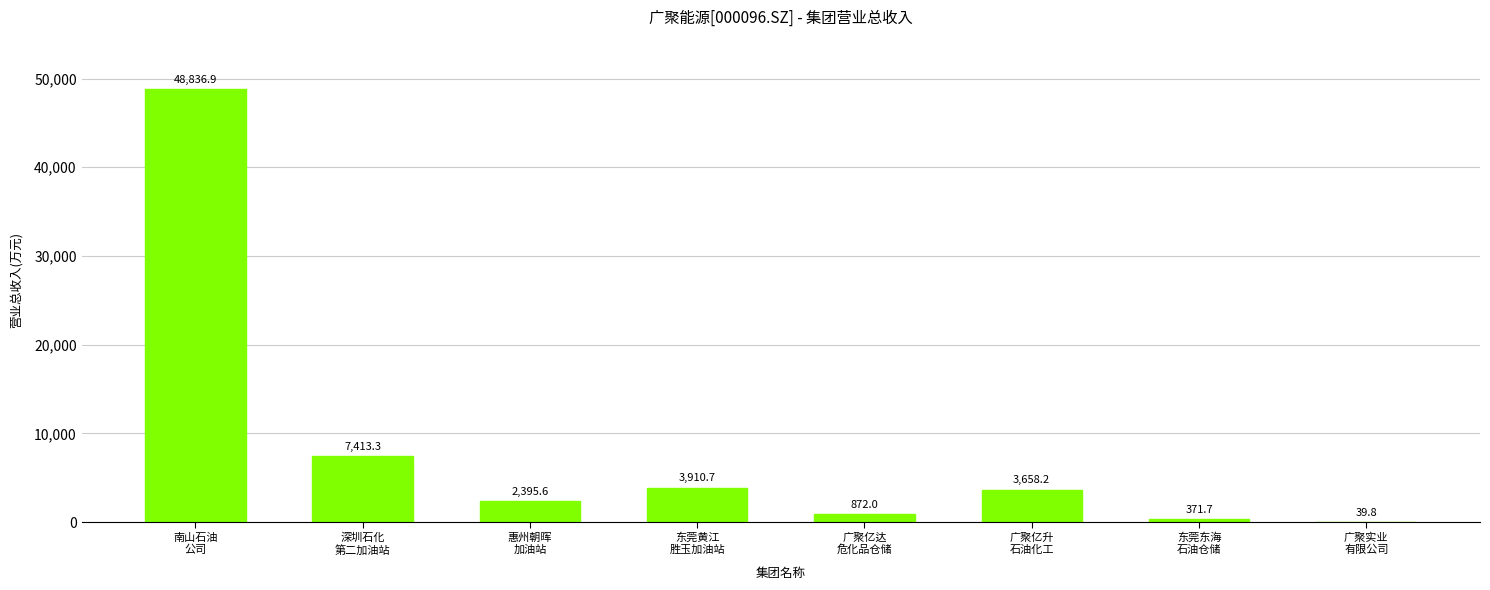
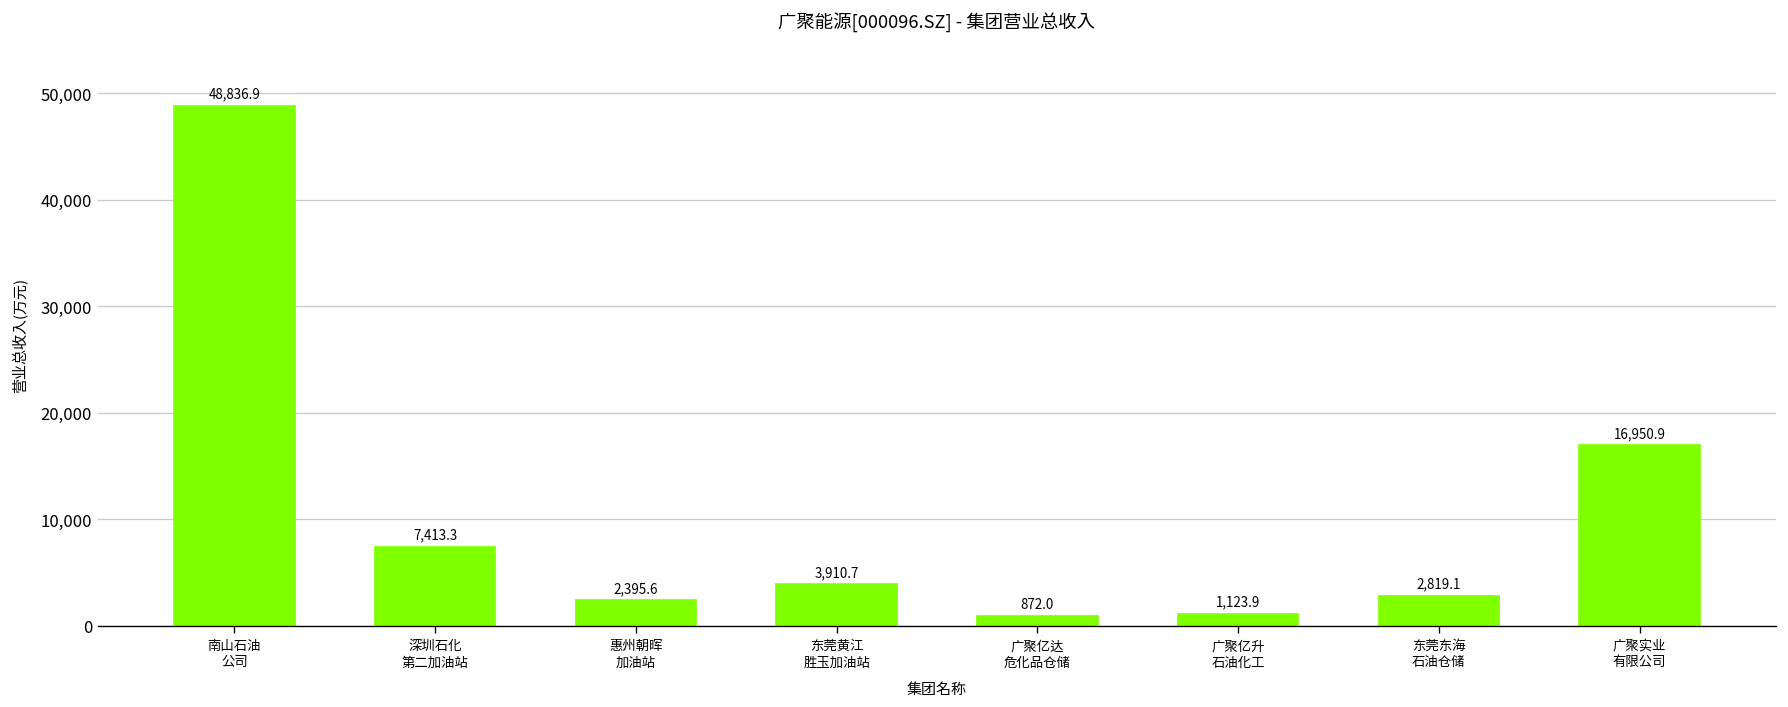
广聚亿升 石油化工: 3,658.2 -> 1,123.9
东莞东海 石油仓储: 371.7 -> 2,819.1
广聚实业 有限公司: 39.8 -> 16,950.9
